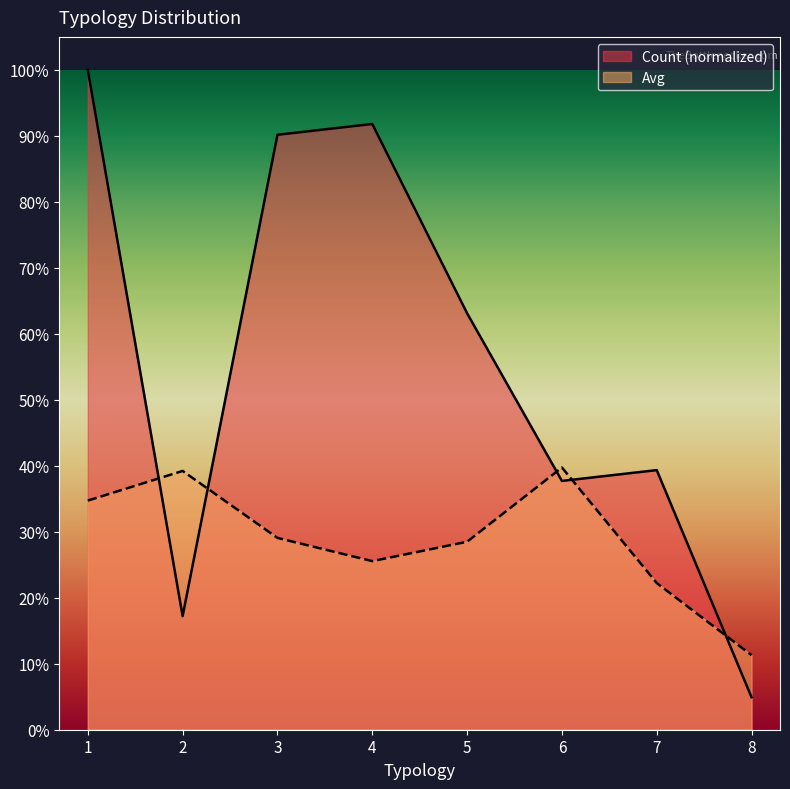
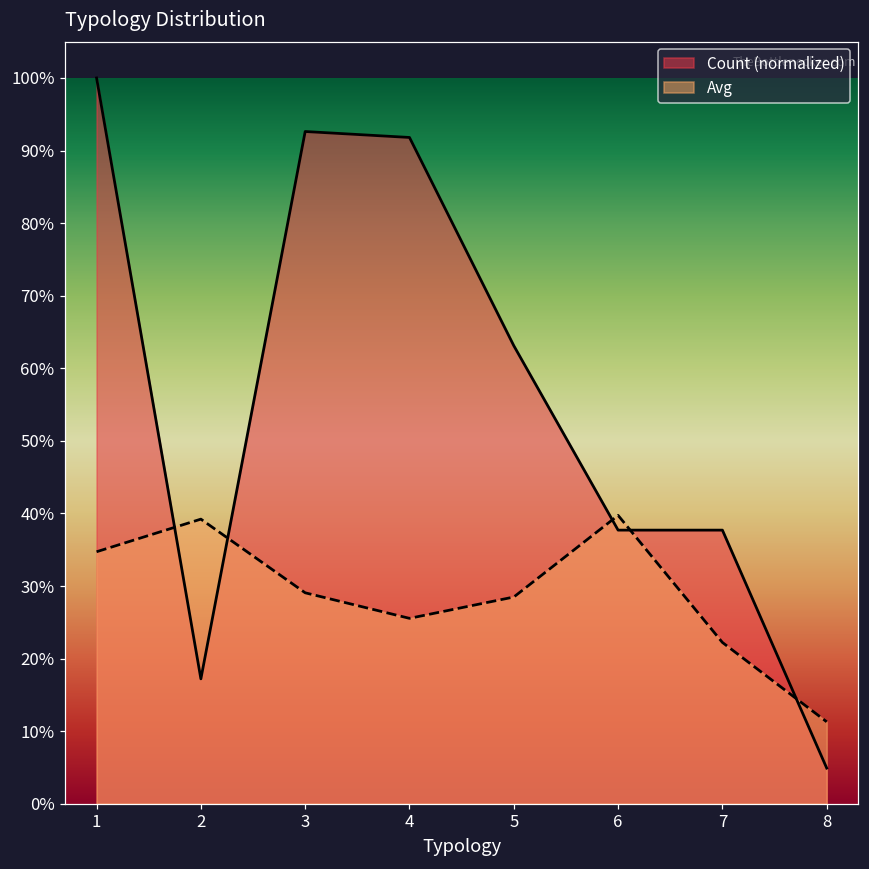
Count (normalized), 3: 90% -> 93%
Count (normalized), 7: 39% -> 38%
